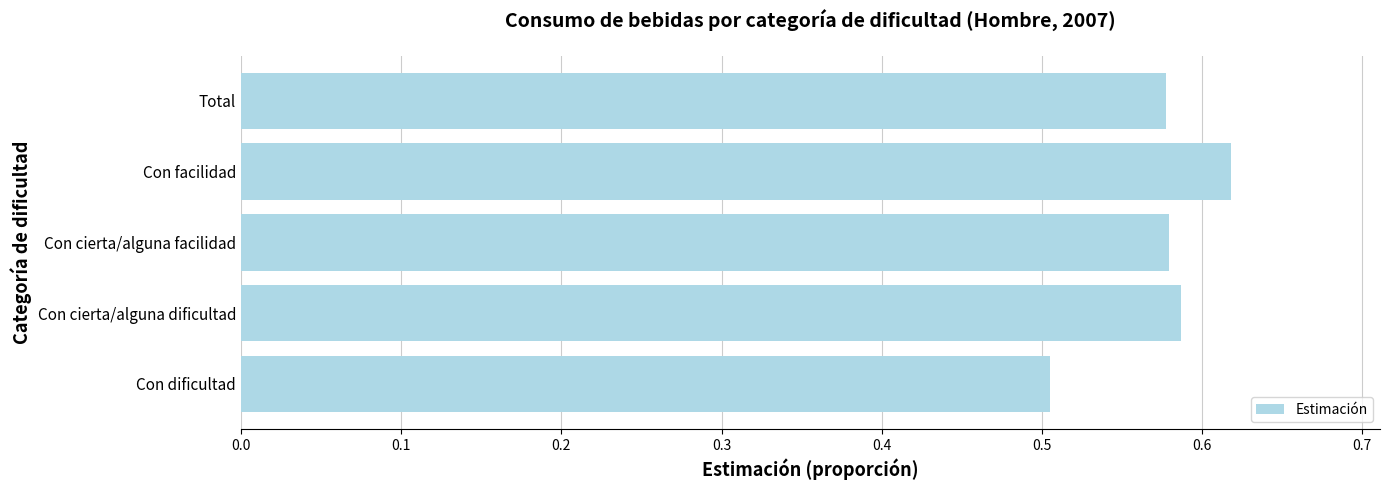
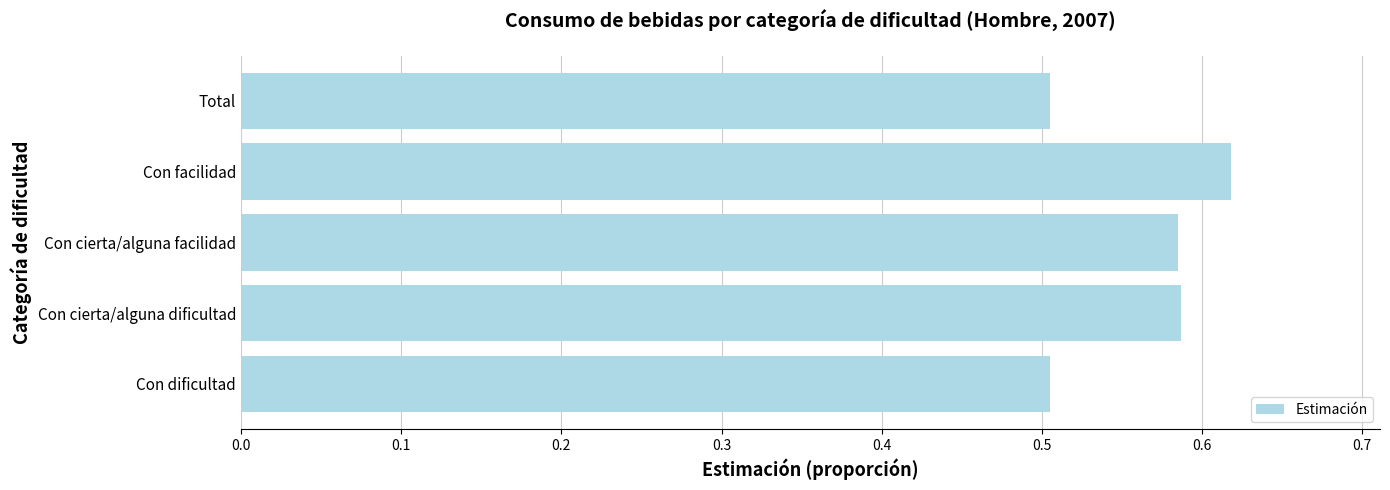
Total: 0.578 -> 0.505
Con cierta/alguna facilidad: 0.579 -> 0.585
